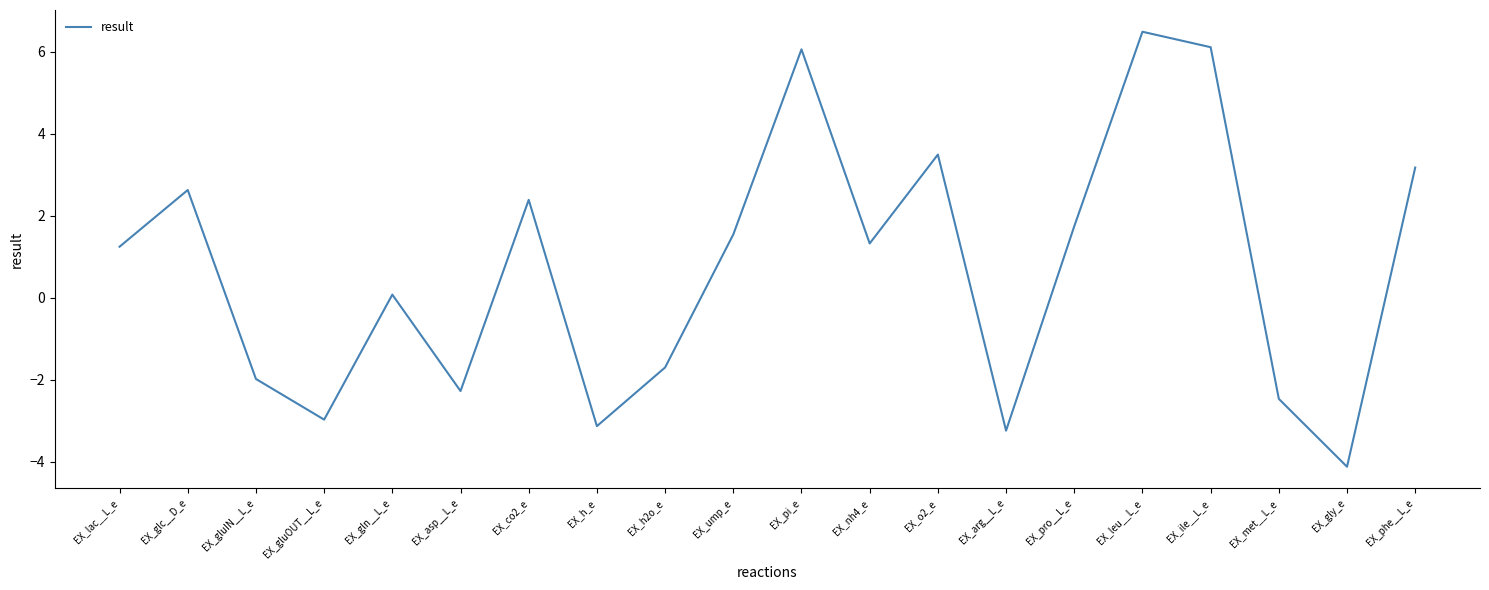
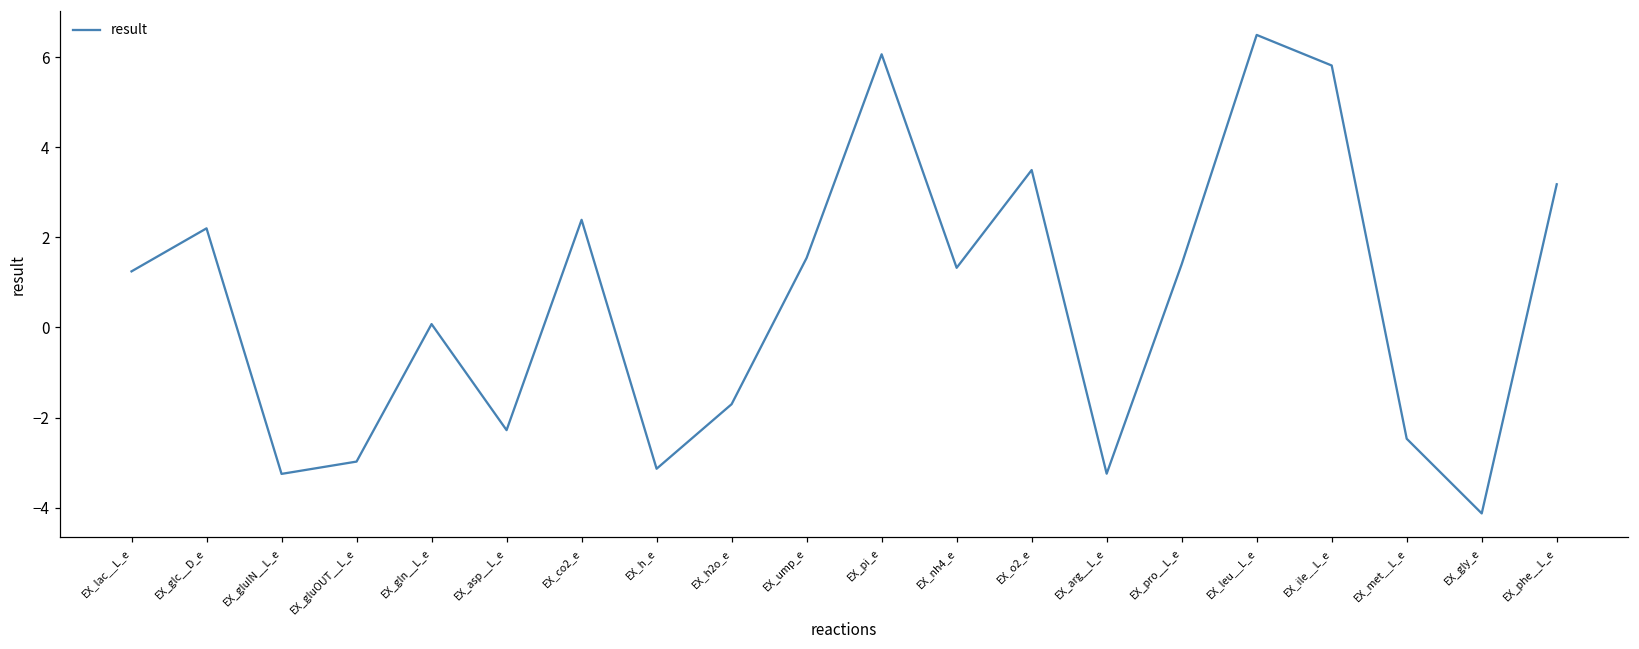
EX_glc__D_e: 2.6 -> 2.2
EX_gluIN__L_e: -2.0 -> -3.3
EX_pro__L_e: 1.7 -> 1.4
EX_ile__L_e: 6.1 -> 5.8
